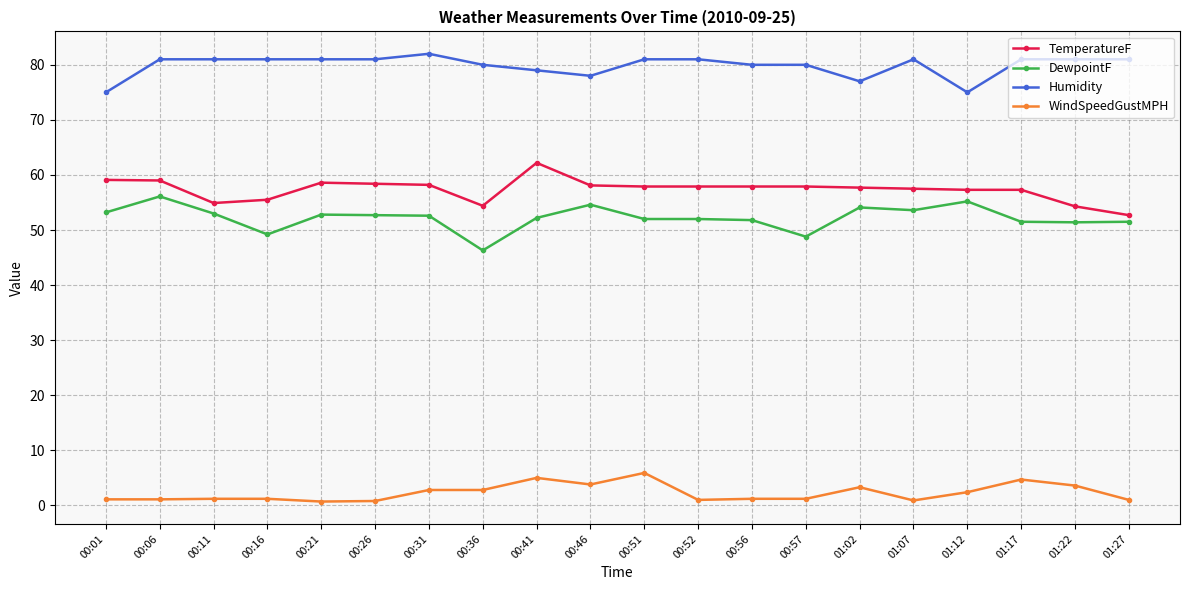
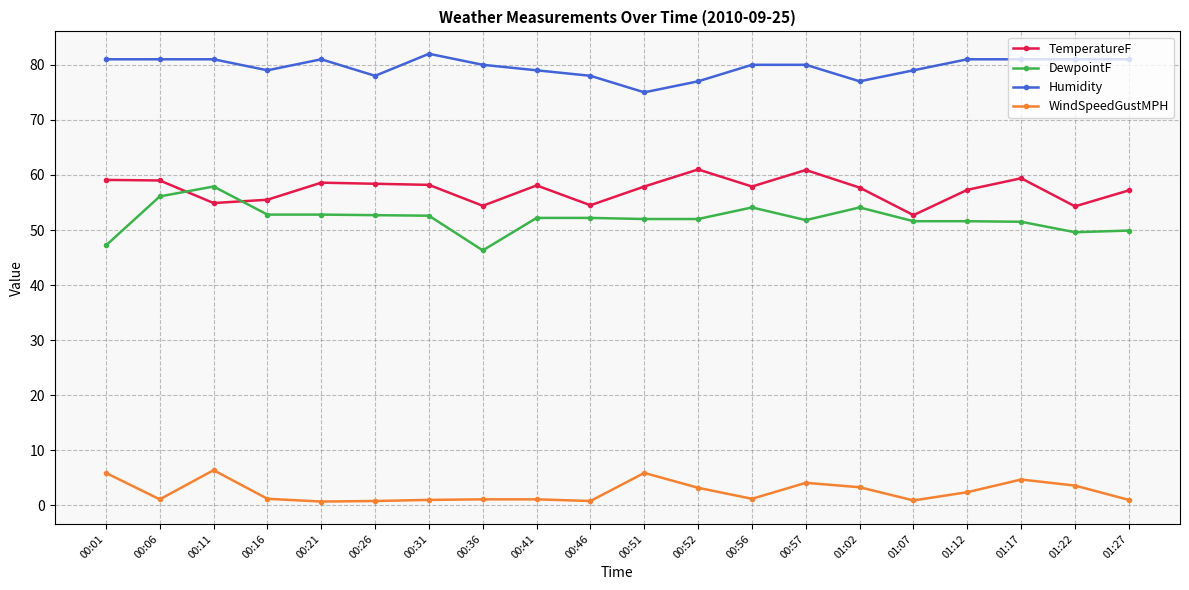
DewpointF, 00:01: 53 -> 47
Humidity, 00:01: 75 -> 81
WindSpeedGustMPH, 00:01: 1 -> 6
DewpointF, 00:11: 53 -> 58
WindSpeedGustMPH, 00:11: 1 -> 6
DewpointF, 00:16: 49 -> 53
Humidity, 00:16: 81 -> 79
Humidity, 00:26: 81 -> 78
WindSpeedGustMPH, 00:31: 3 -> 1
WindSpeedGustMPH, 00:36: 3 -> 1
TemperatureF, 00:41: 62 -> 58
WindSpeedGustMPH, 00:41: 5 -> 1
TemperatureF, 00:46: 58 -> 55
DewpointF, 00:46: 55 -> 52
WindSpeedGustMPH, 00:46: 4 -> 1
Humidity, 00:51: 81 -> 75
TemperatureF, 00:52: 58 -> 61
Humidity, 00:52: 81 -> 77
WindSpeedGustMPH, 00:52: 1 -> 3
DewpointF, 00:56: 52 -> 54
TemperatureF, 00:57: 58 -> 61
DewpointF, 00:57: 49 -> 52
WindSpeedGustMPH, 00:57: 1 -> 4
TemperatureF, 01:07: 58 -> 53
DewpointF, 01:07: 54 -> 52
Humidity, 01:07: 81 -> 79
DewpointF, 01:12: 55 -> 52
Humidity, 01:12: 75 -> 81
TemperatureF, 01:17: 57 -> 59
DewpointF, 01:22: 51 -> 50
TemperatureF, 01:27: 53 -> 57
DewpointF, 01:27: 52 -> 50
